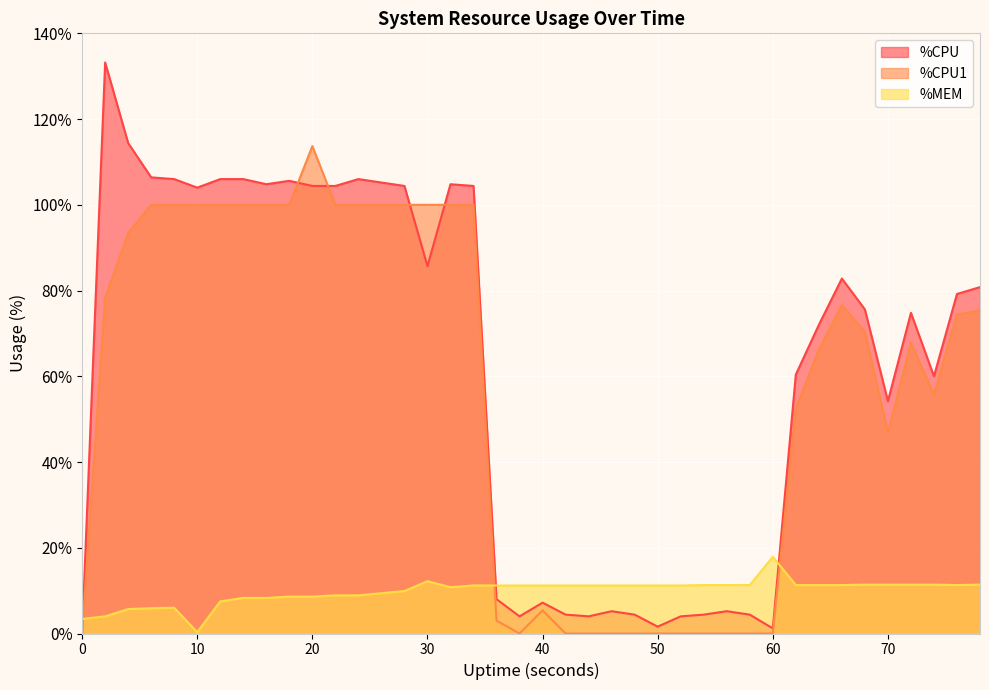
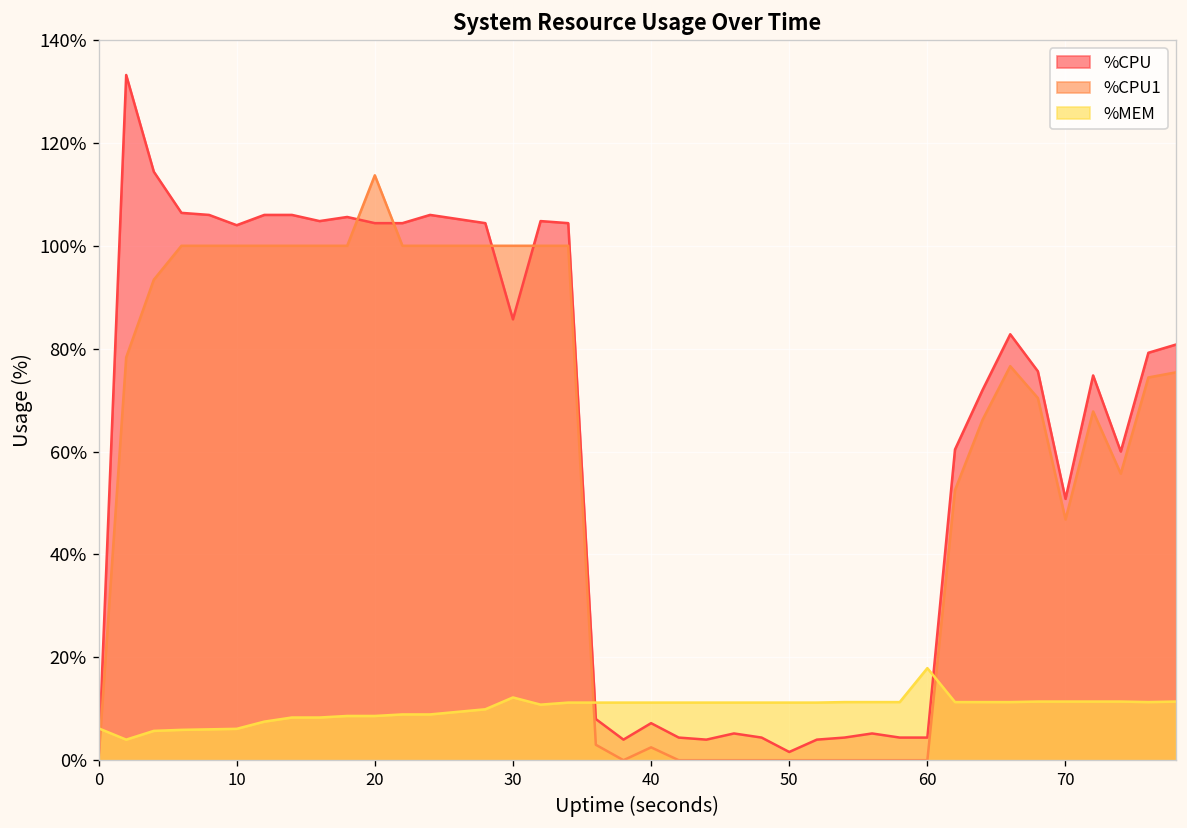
%MEM, 0: 3% -> 6%
%MEM, 10: 0% -> 6%
%CPU1, 40: 5% -> 3%
%CPU, 60: 1% -> 4%
%CPU, 70: 54% -> 51%
